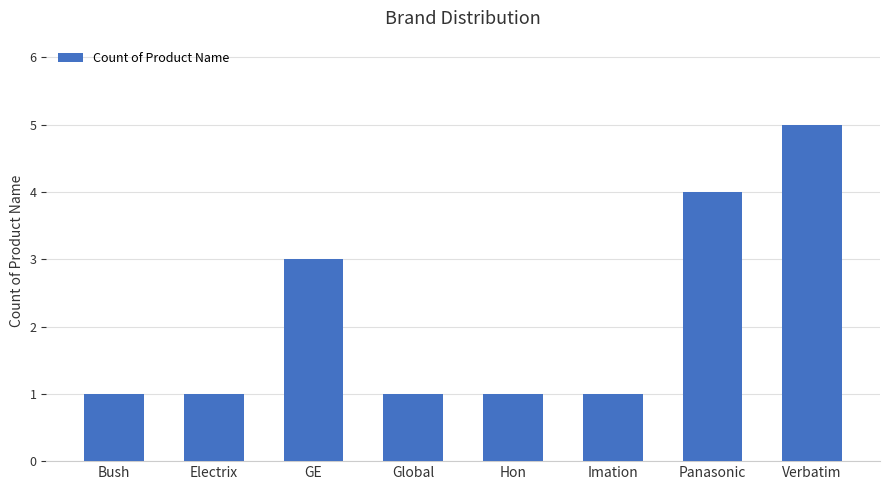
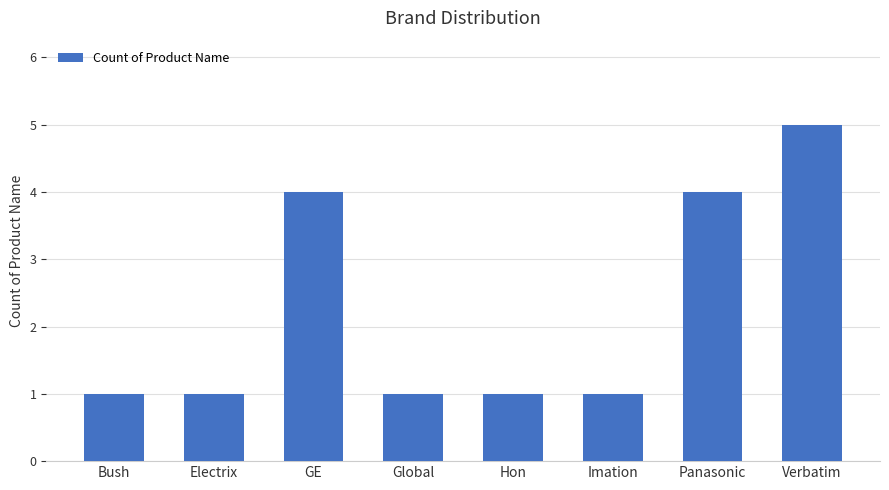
GE: 3 -> 4
